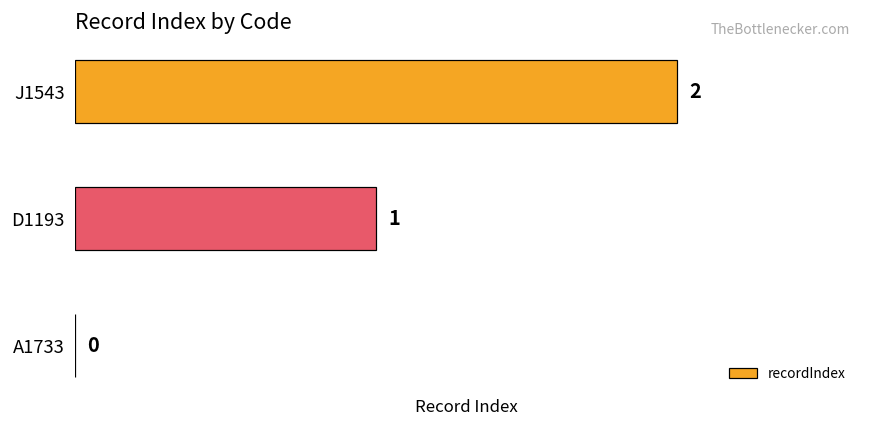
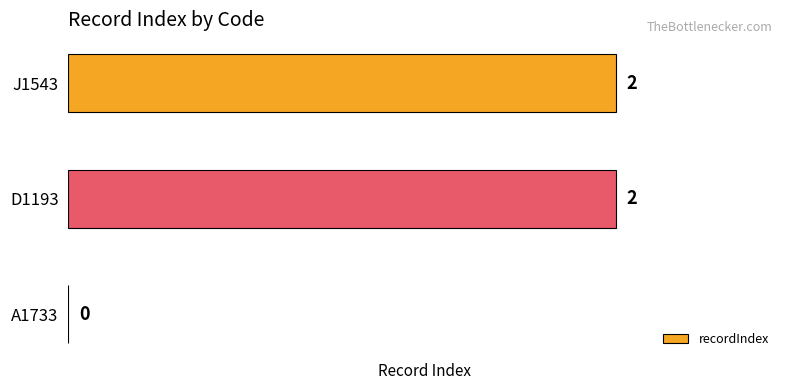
D1193: 1 -> 2
